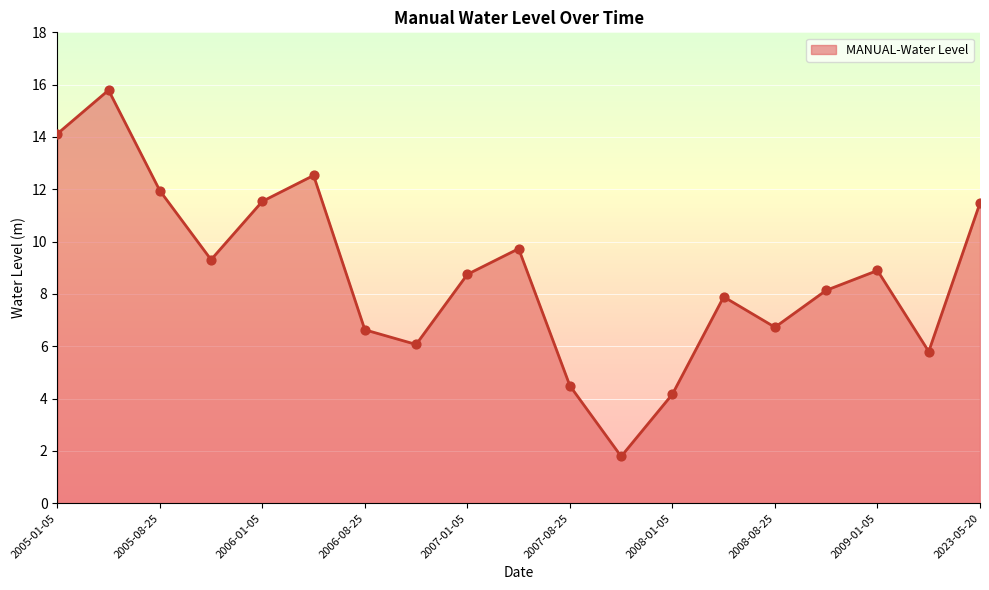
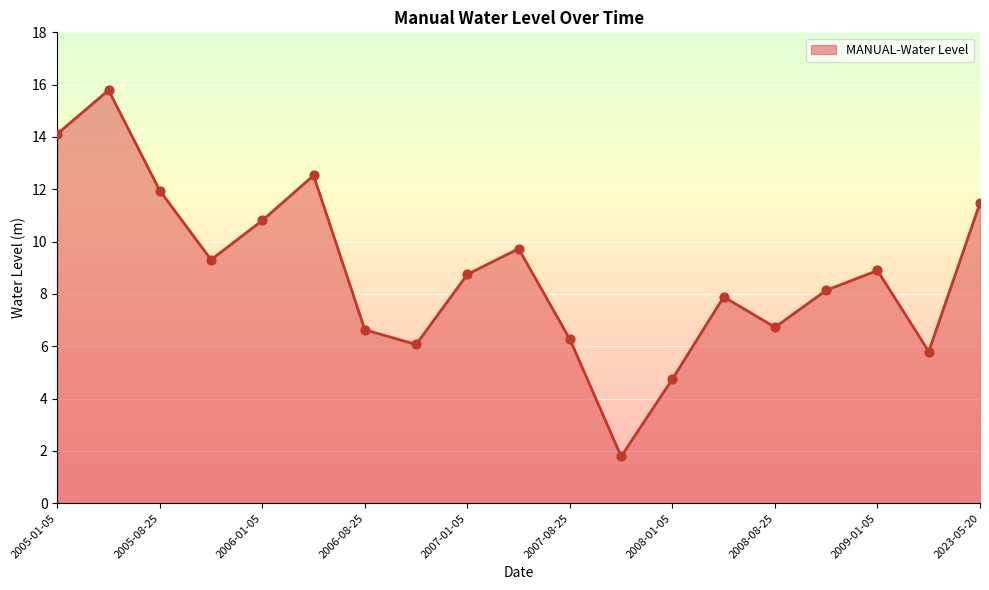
2006-01-05: 11.5 -> 10.8
2007-08-25: 4.5 -> 6.3
2008-01-05: 4.2 -> 4.7
